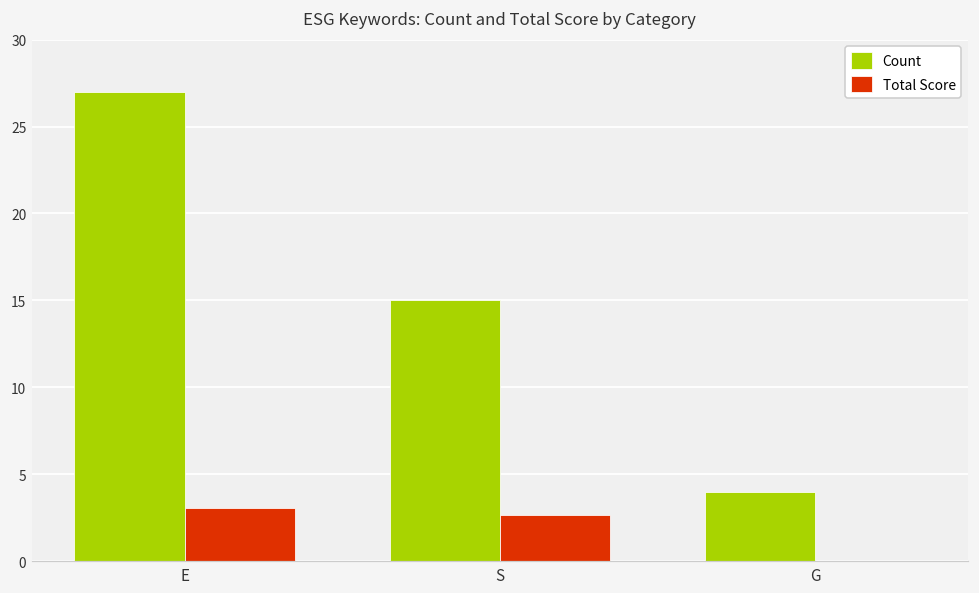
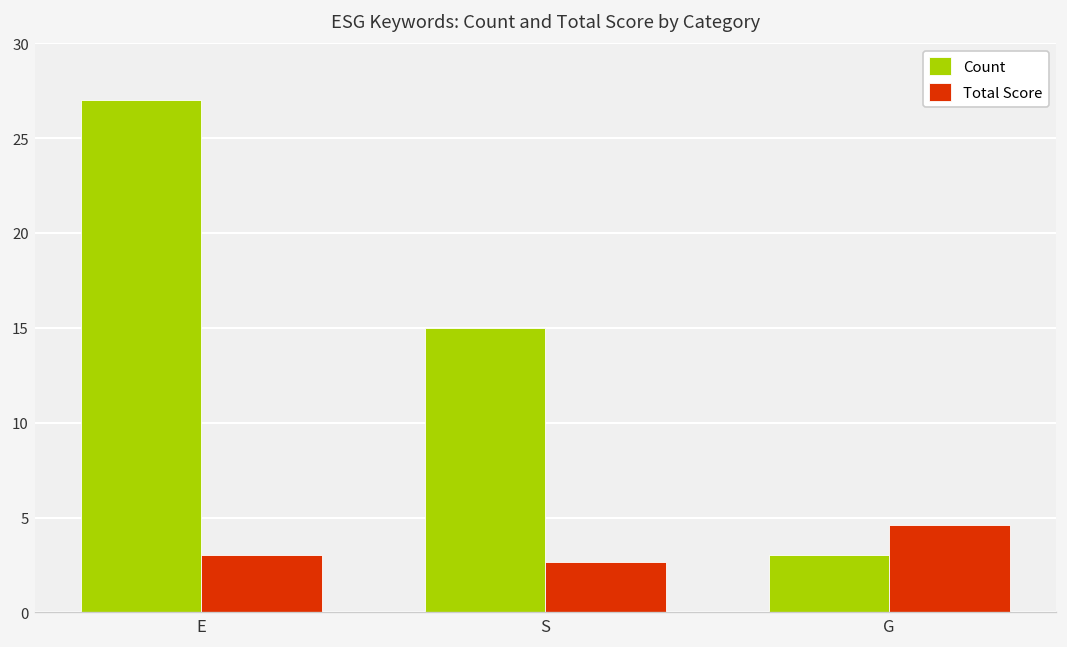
Count, G: 4 -> 3
Total Score, G: 0.0 -> 4.6
